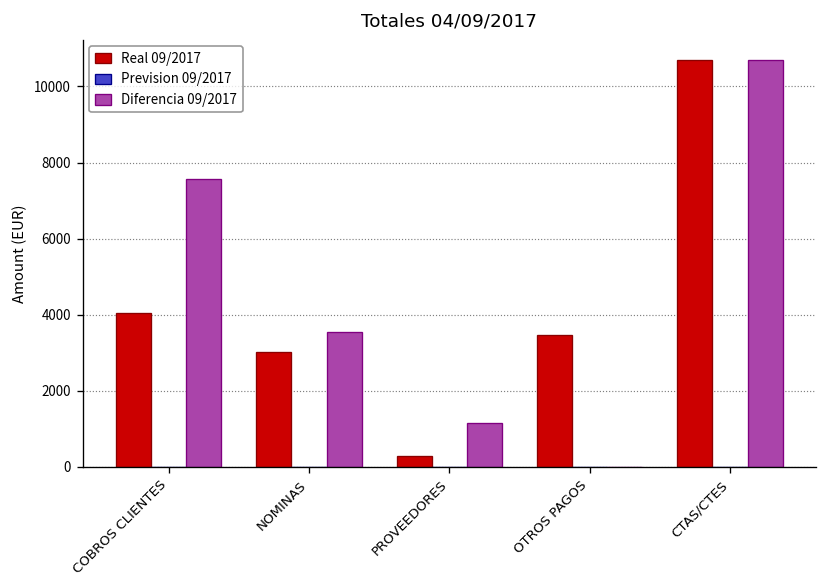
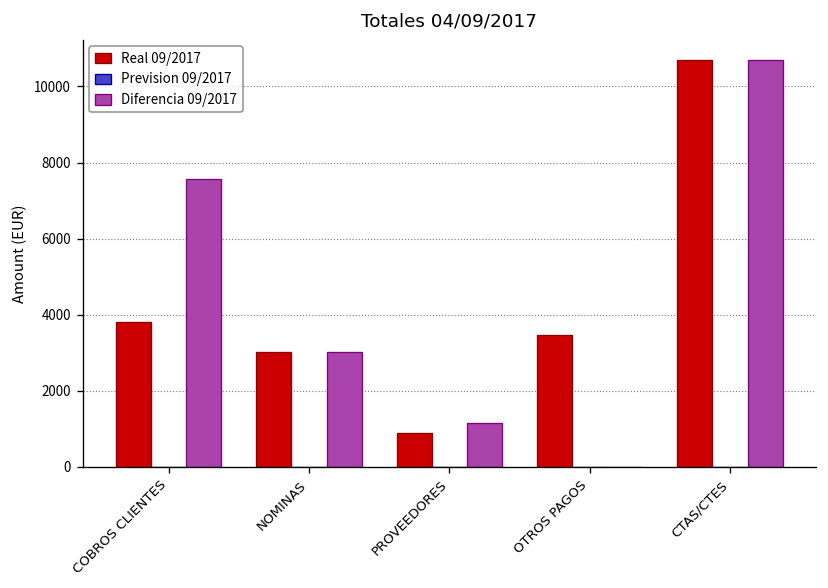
Real 09/2017, COBROS CLIENTES: 4100 -> 3800
Diferencia 09/2017, NOMINAS: 3600 -> 3000
Real 09/2017, PROVEEDORES: 300 -> 900
